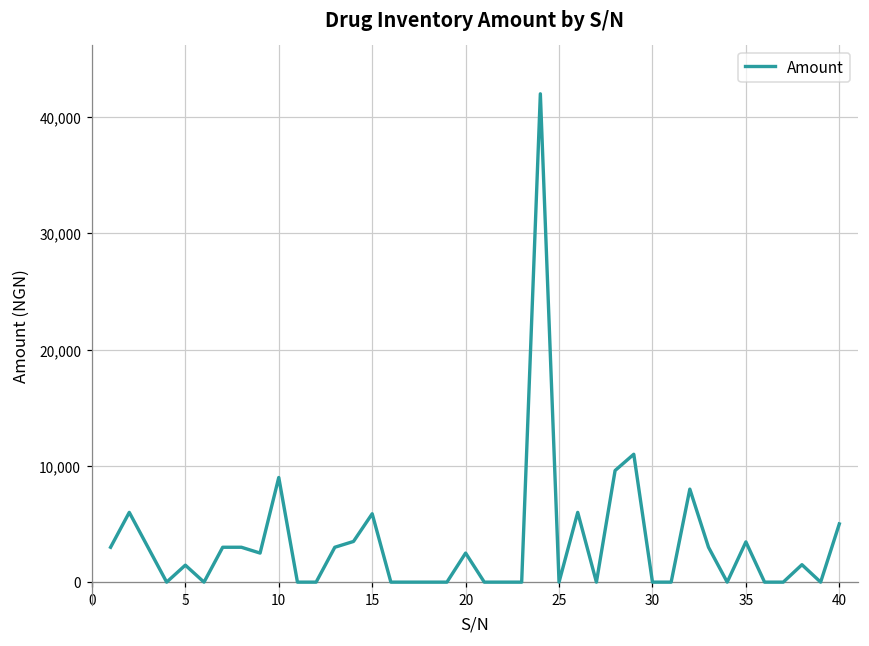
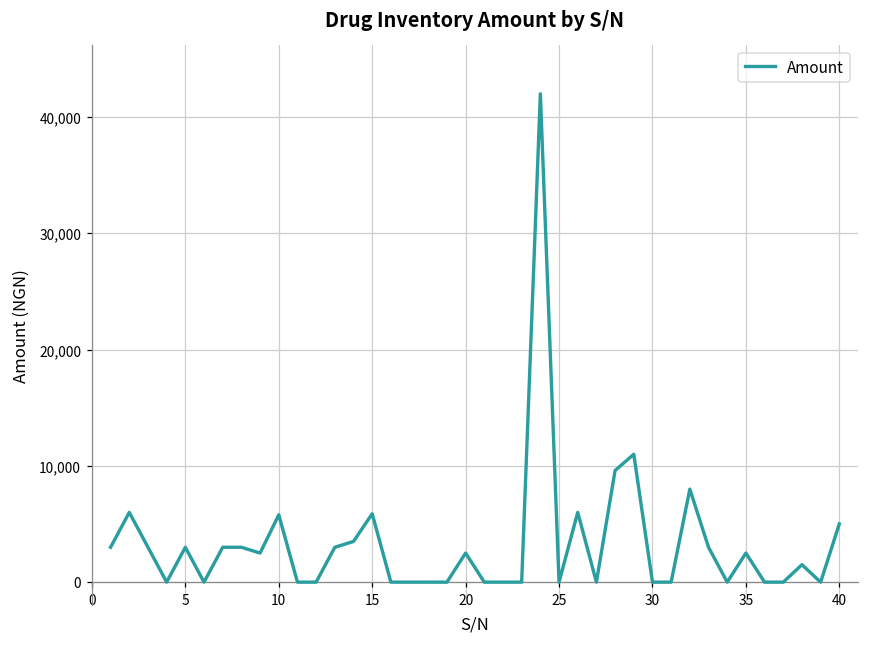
5: 1,500 -> 3,000
10: 9,000 -> 5,800
35: 3,500 -> 2,500
